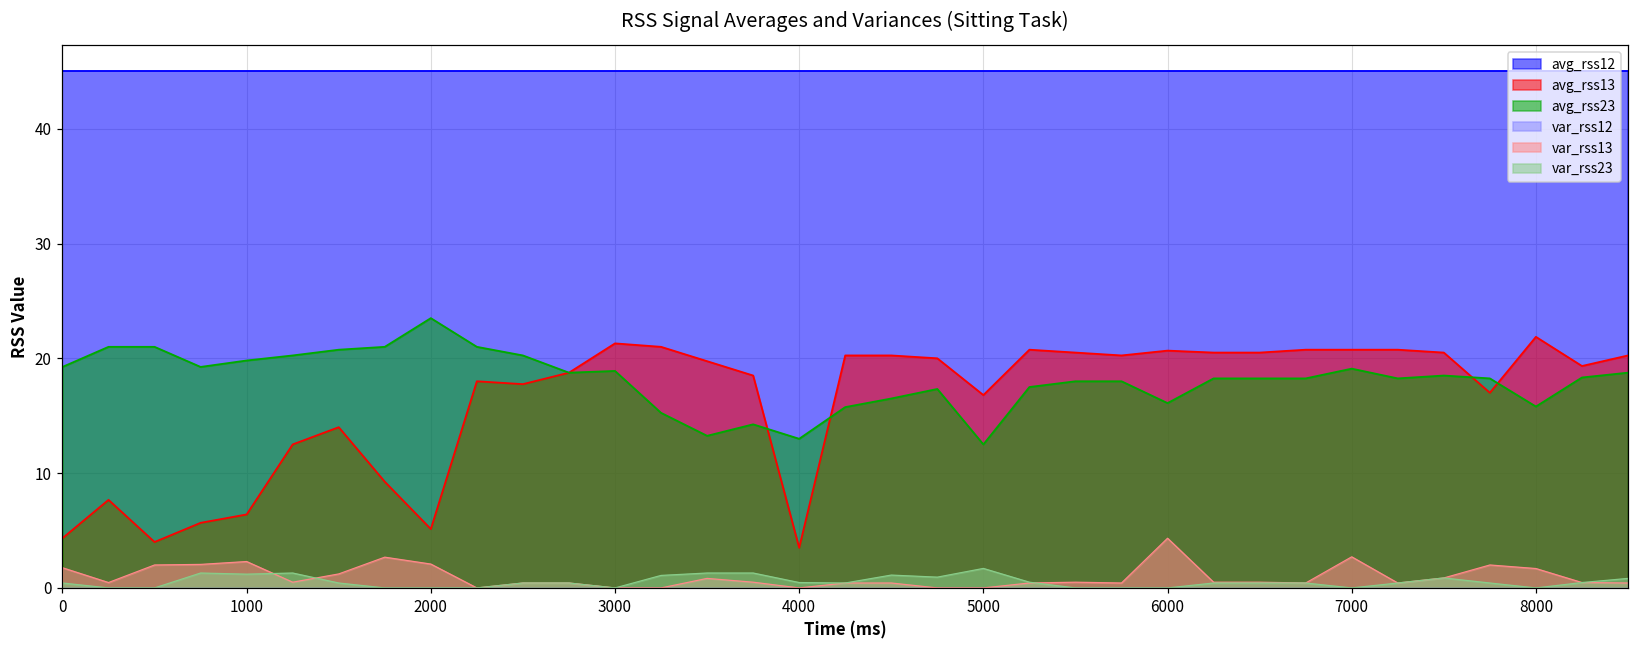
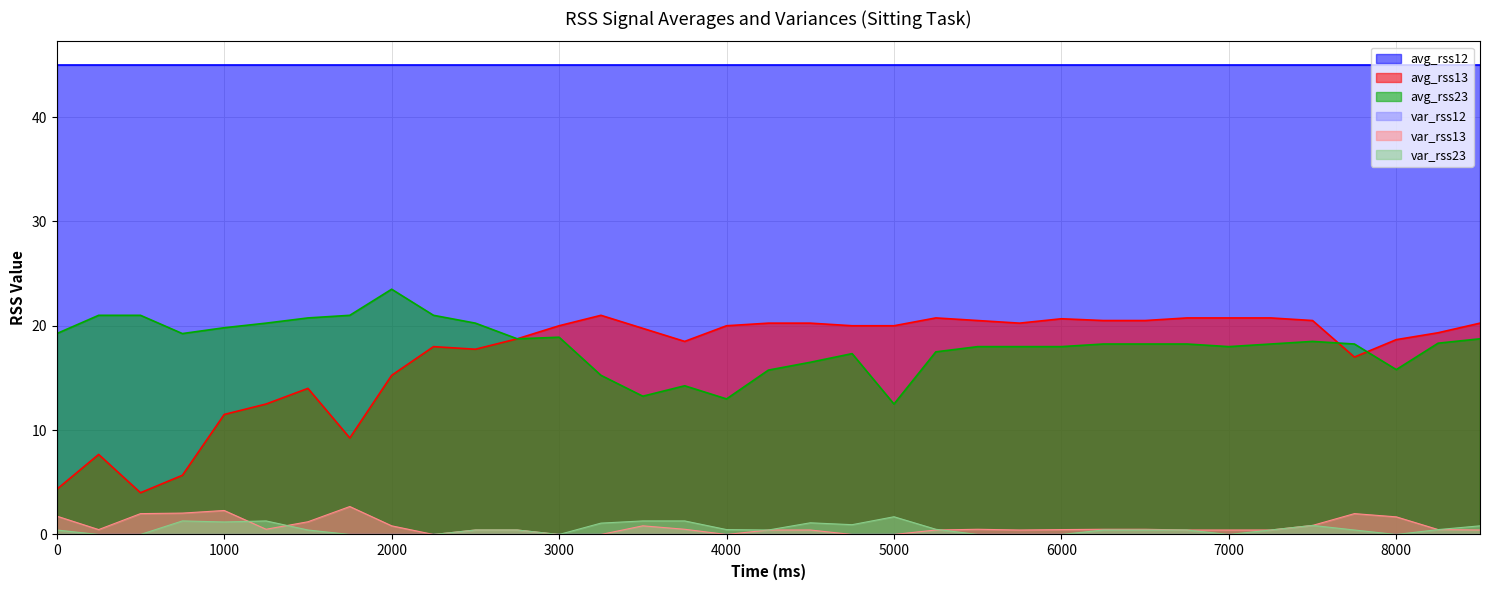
avg_rss13, 1000: 6.4 -> 11.5
avg_rss13, 2000: 5.1 -> 15.3
var_rss13, 2000: 2.1 -> 0.8
avg_rss13, 3000: 21.3 -> 20.0
avg_rss13, 4000: 3.5 -> 20.0
avg_rss13, 5000: 16.8 -> 20.0
avg_rss23, 6000: 16.1 -> 18.0
var_rss13, 6000: 4.3 -> 0.5
avg_rss23, 7000: 19.1 -> 18.0
var_rss13, 7000: 2.7 -> 0.4
avg_rss13, 8000: 21.9 -> 18.7
